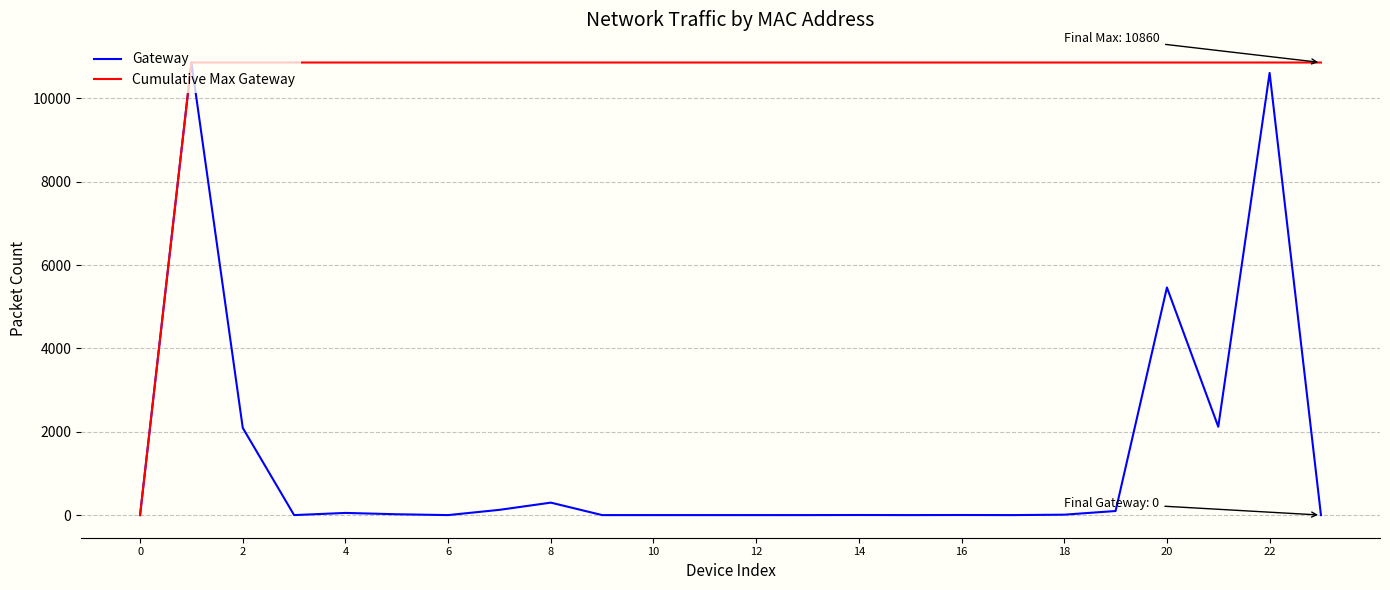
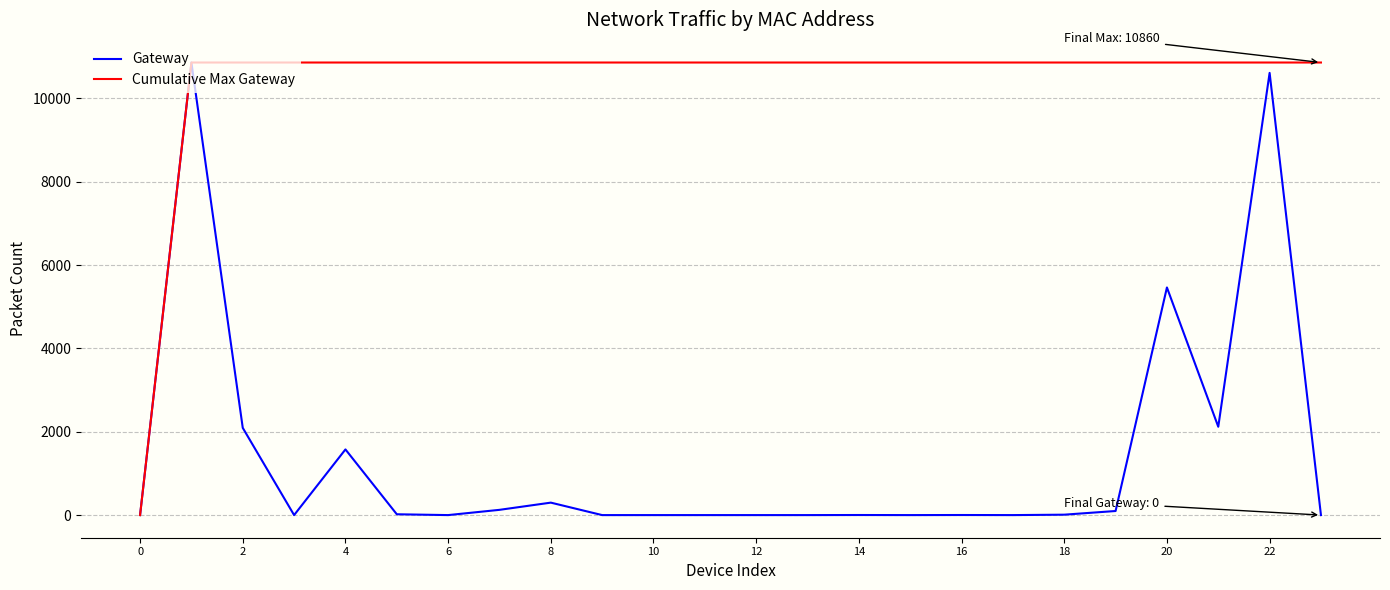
Gateway, 4: 100 -> 1600
